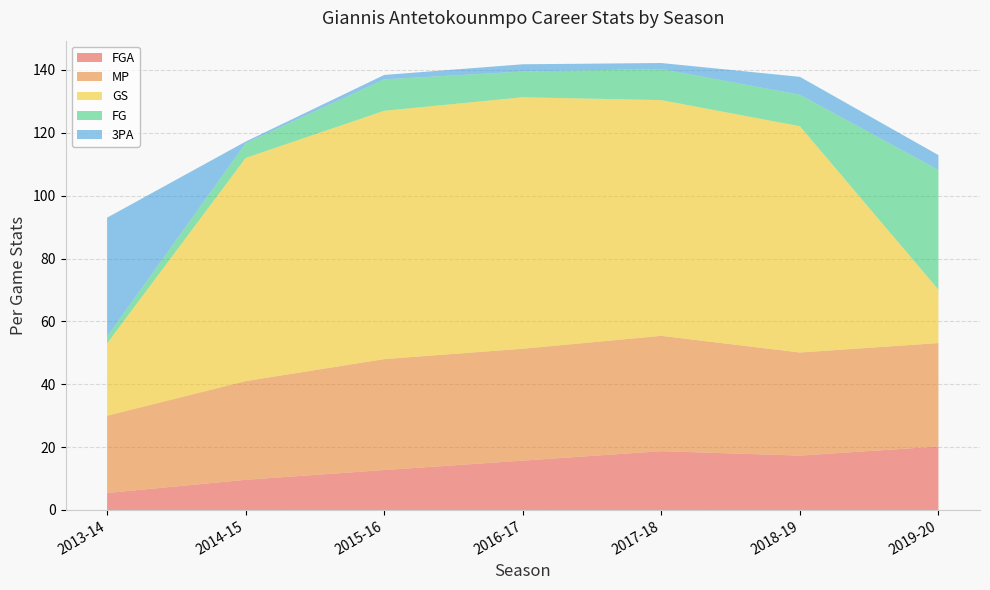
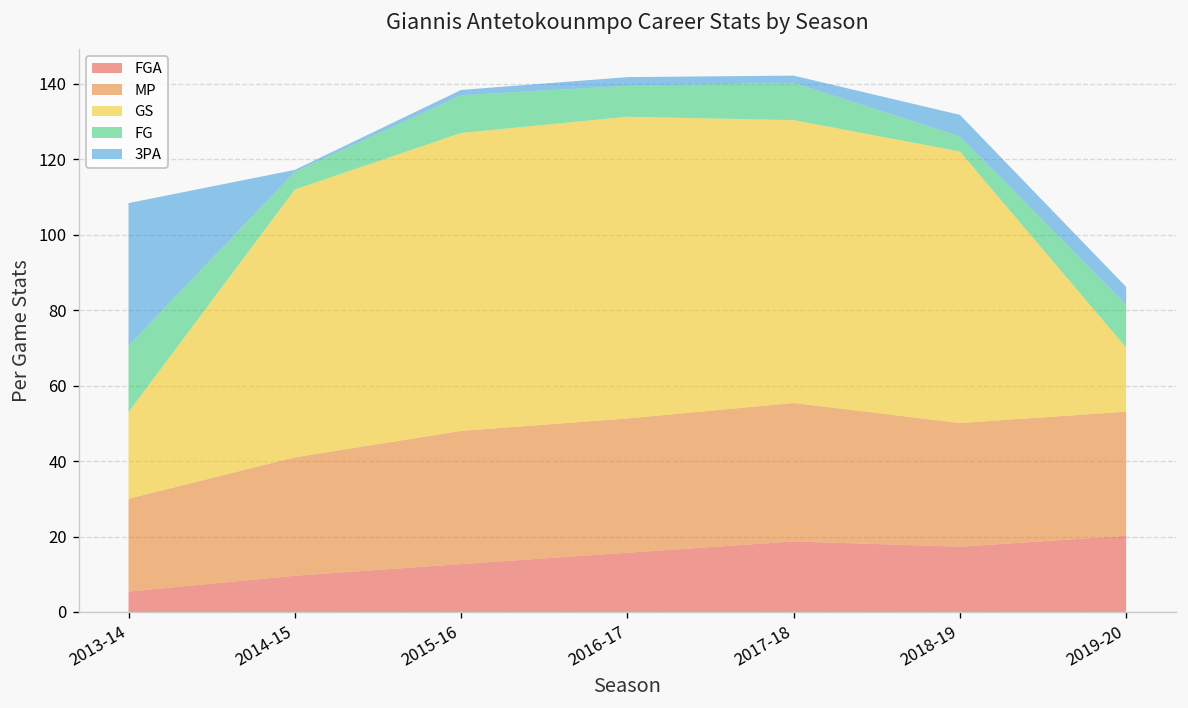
FG, 2013-14: 2 -> 18
FG, 2018-19: 10 -> 4
FG, 2019-20: 38 -> 11
